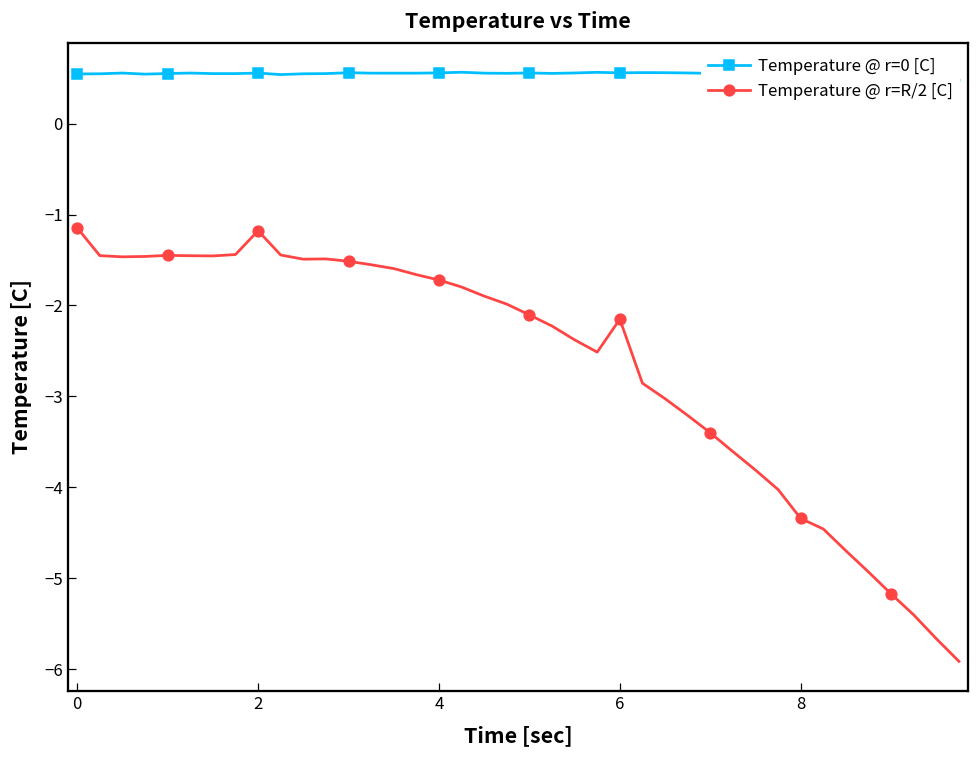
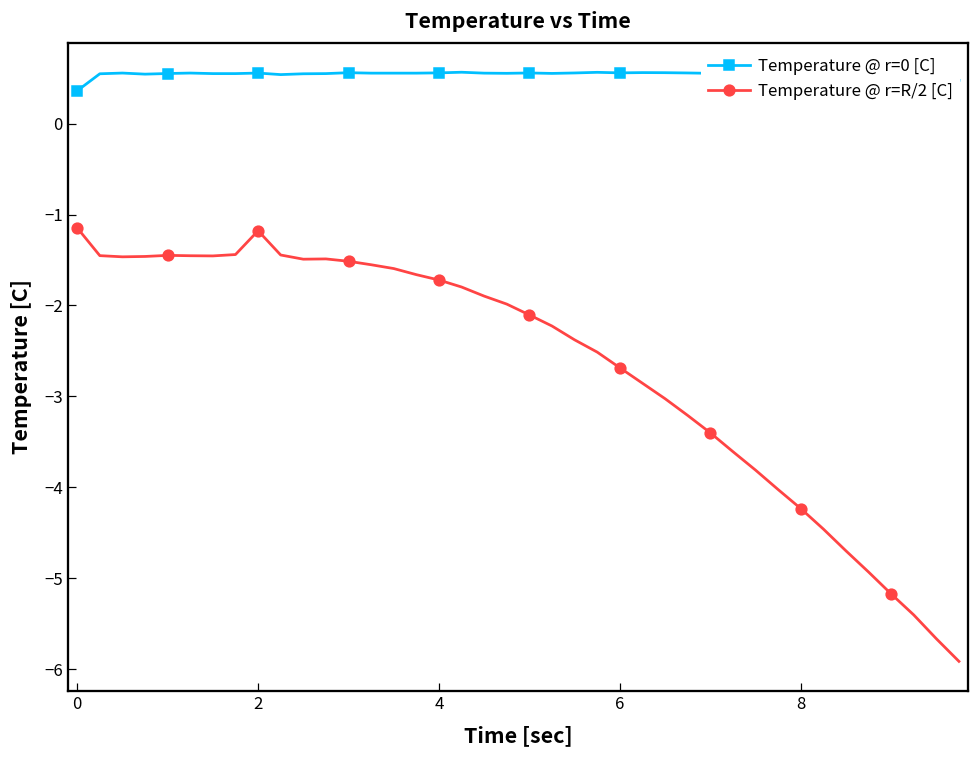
Temperature @ r=0 [C], 0: 0.5 -> 0.4
Temperature @ r=R/2 [C], 6: -2.2 -> -2.7
Temperature @ r=R/2 [C], 8: -4.3 -> -4.2
